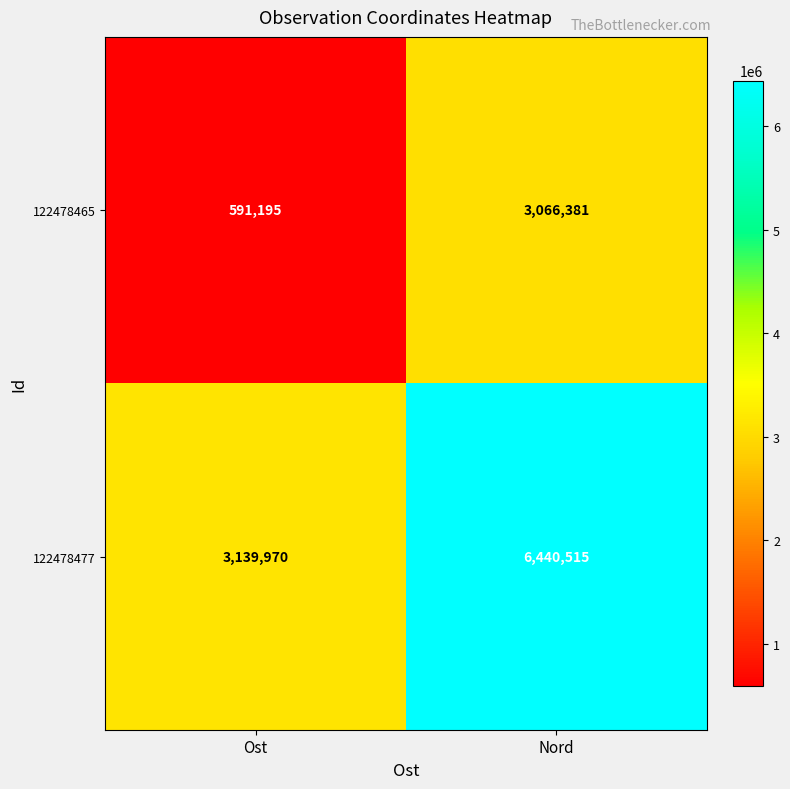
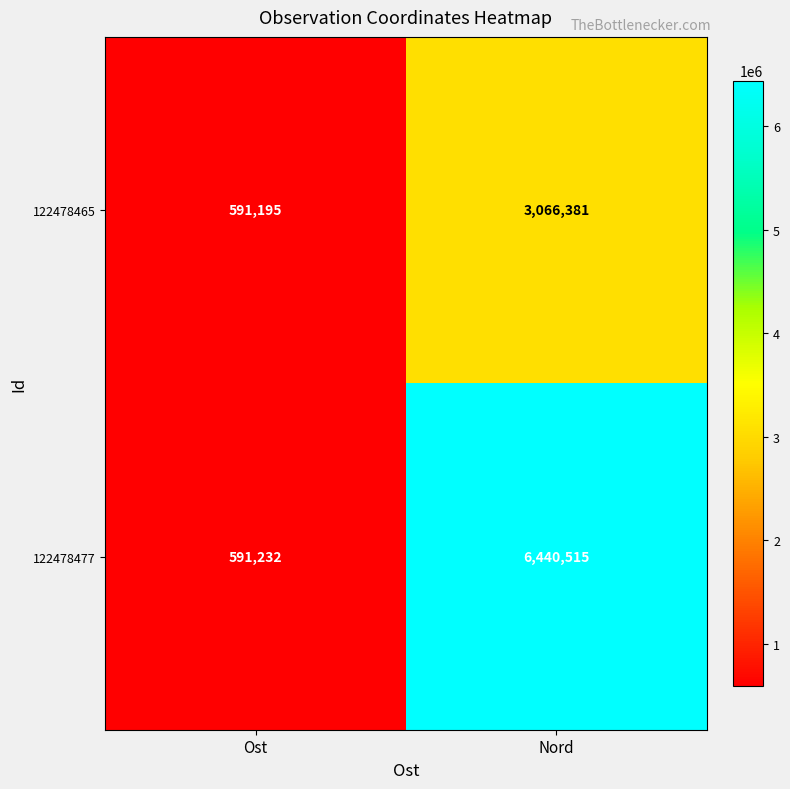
122478477, Ost: 3,139,970 -> 591,232
